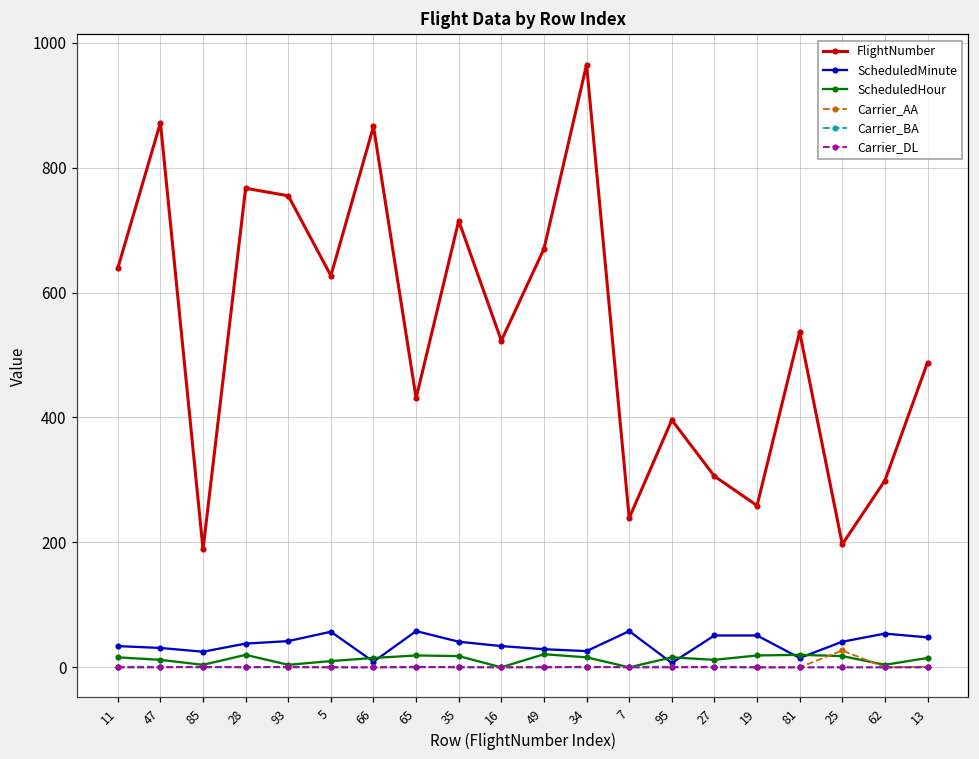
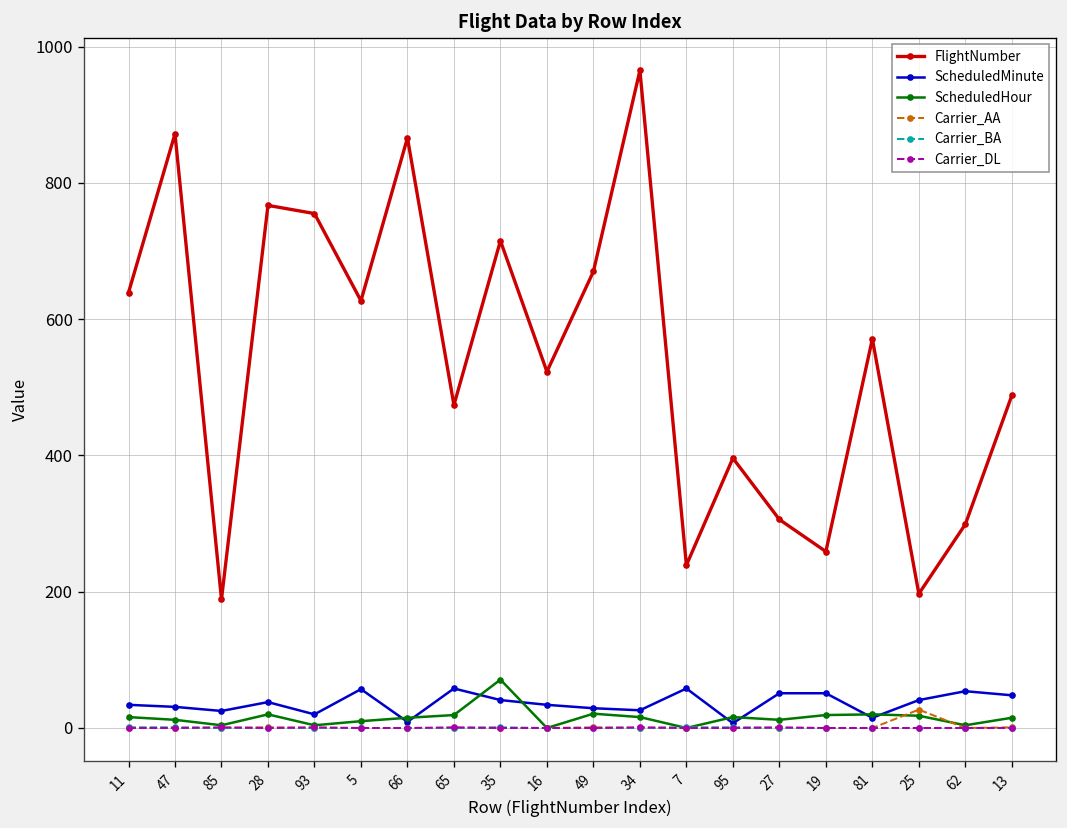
ScheduledMinute, 93: 40 -> 20
FlightNumber, 65: 430 -> 470
ScheduledHour, 35: 20 -> 70
FlightNumber, 81: 540 -> 570
